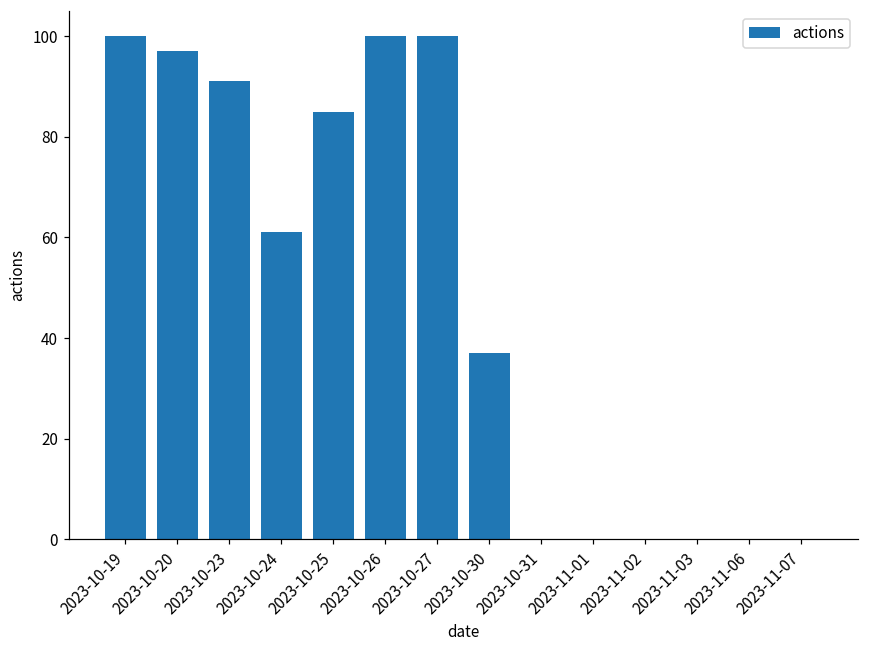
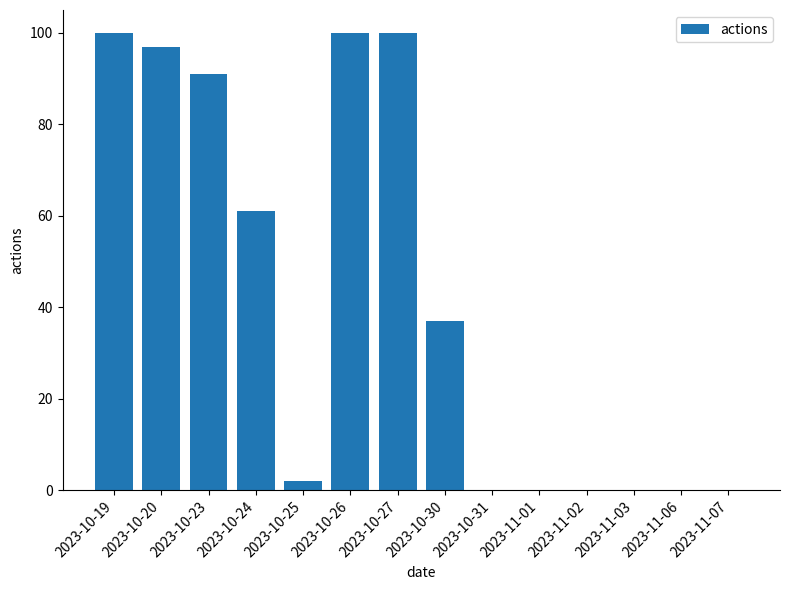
2023-10-25: 85 -> 2
